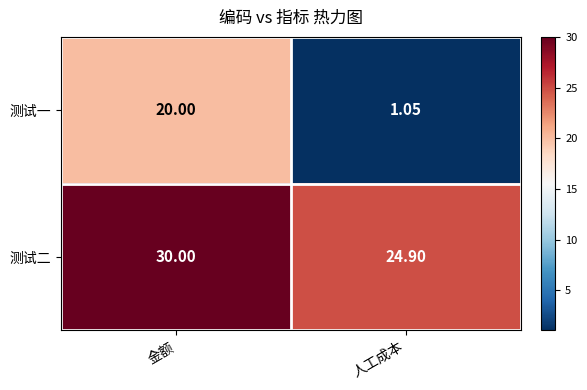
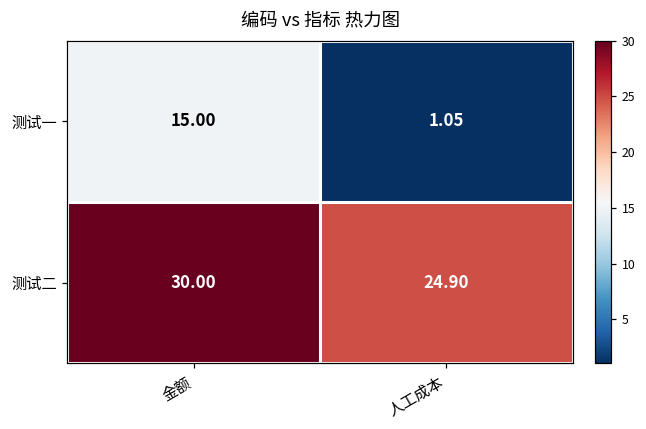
测试一, 金额: 20.00 -> 15.00
